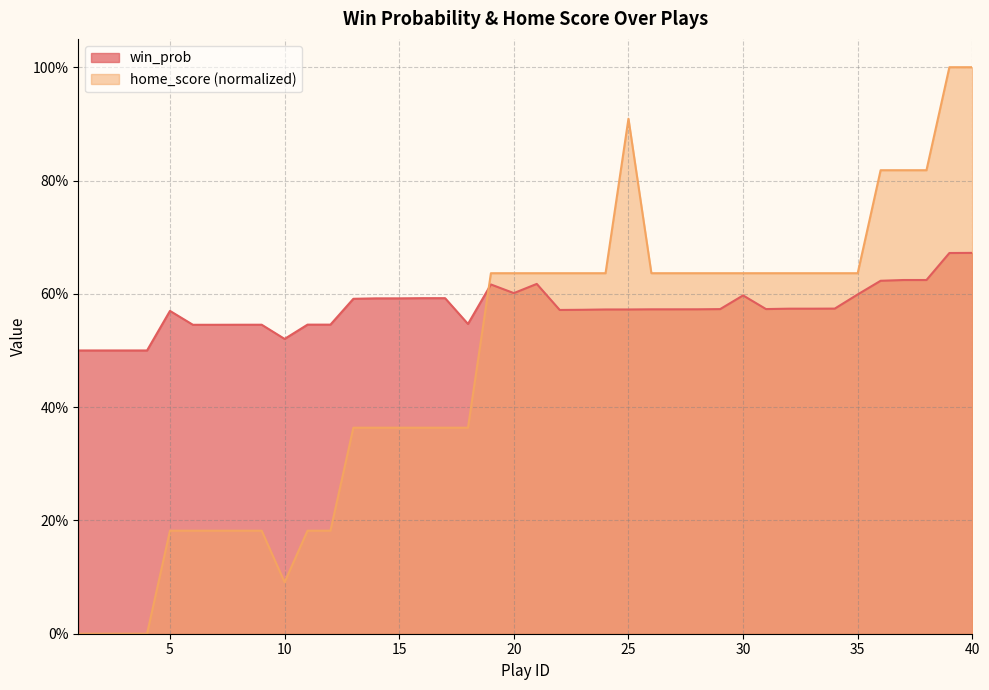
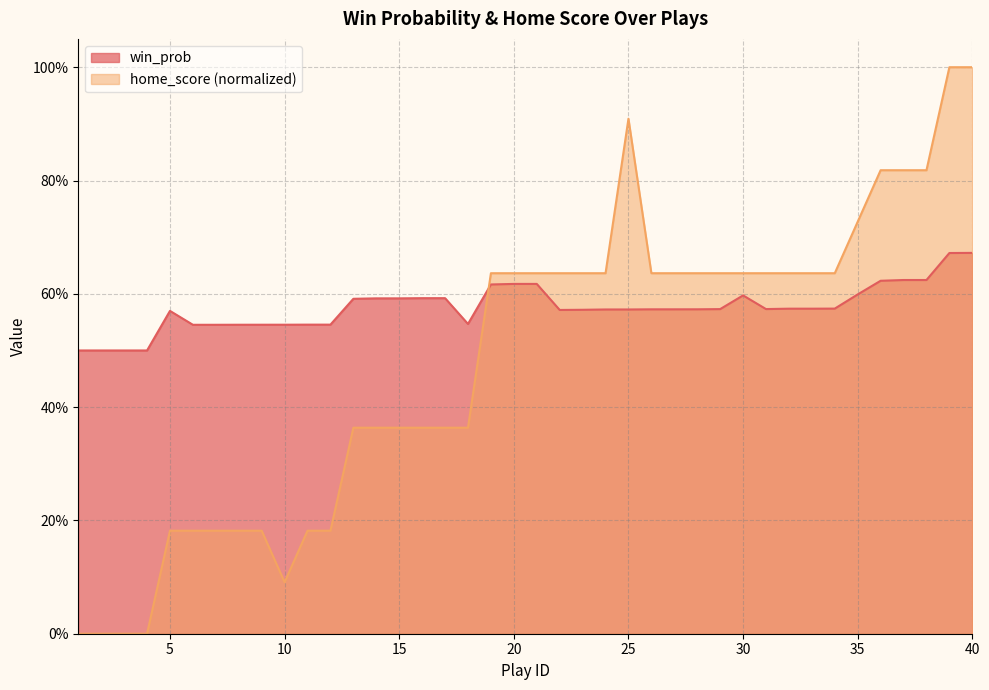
win_prob, 10: 52% -> 55%
win_prob, 20: 60% -> 62%
home_score (normalized), 35: 64% -> 73%
